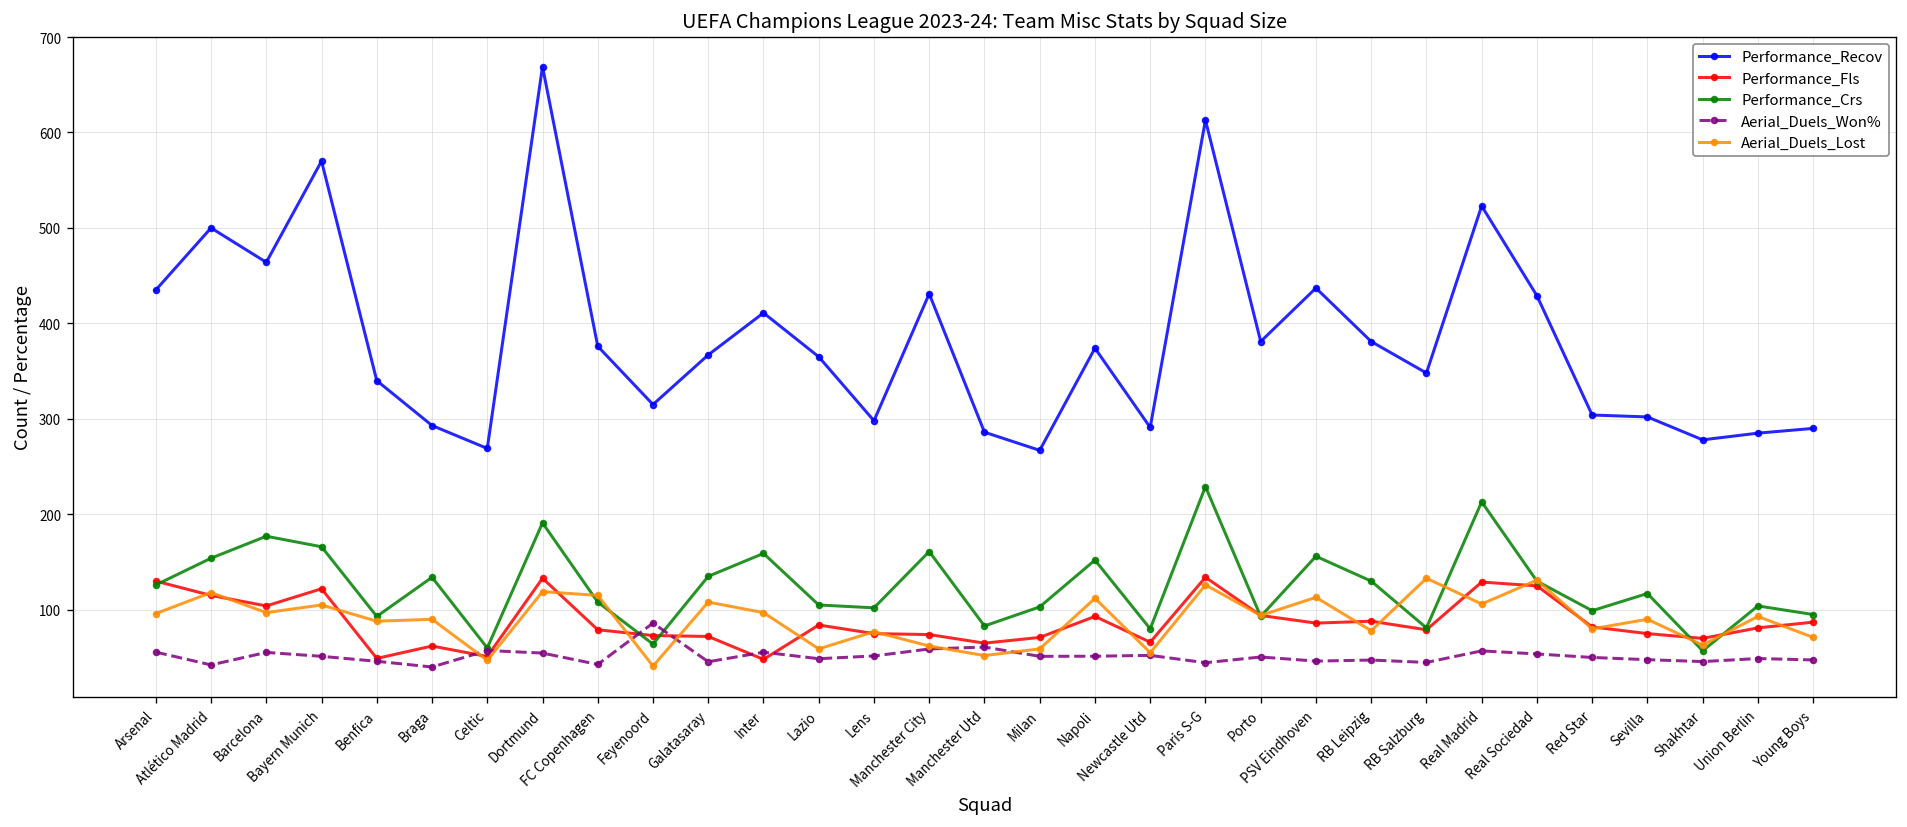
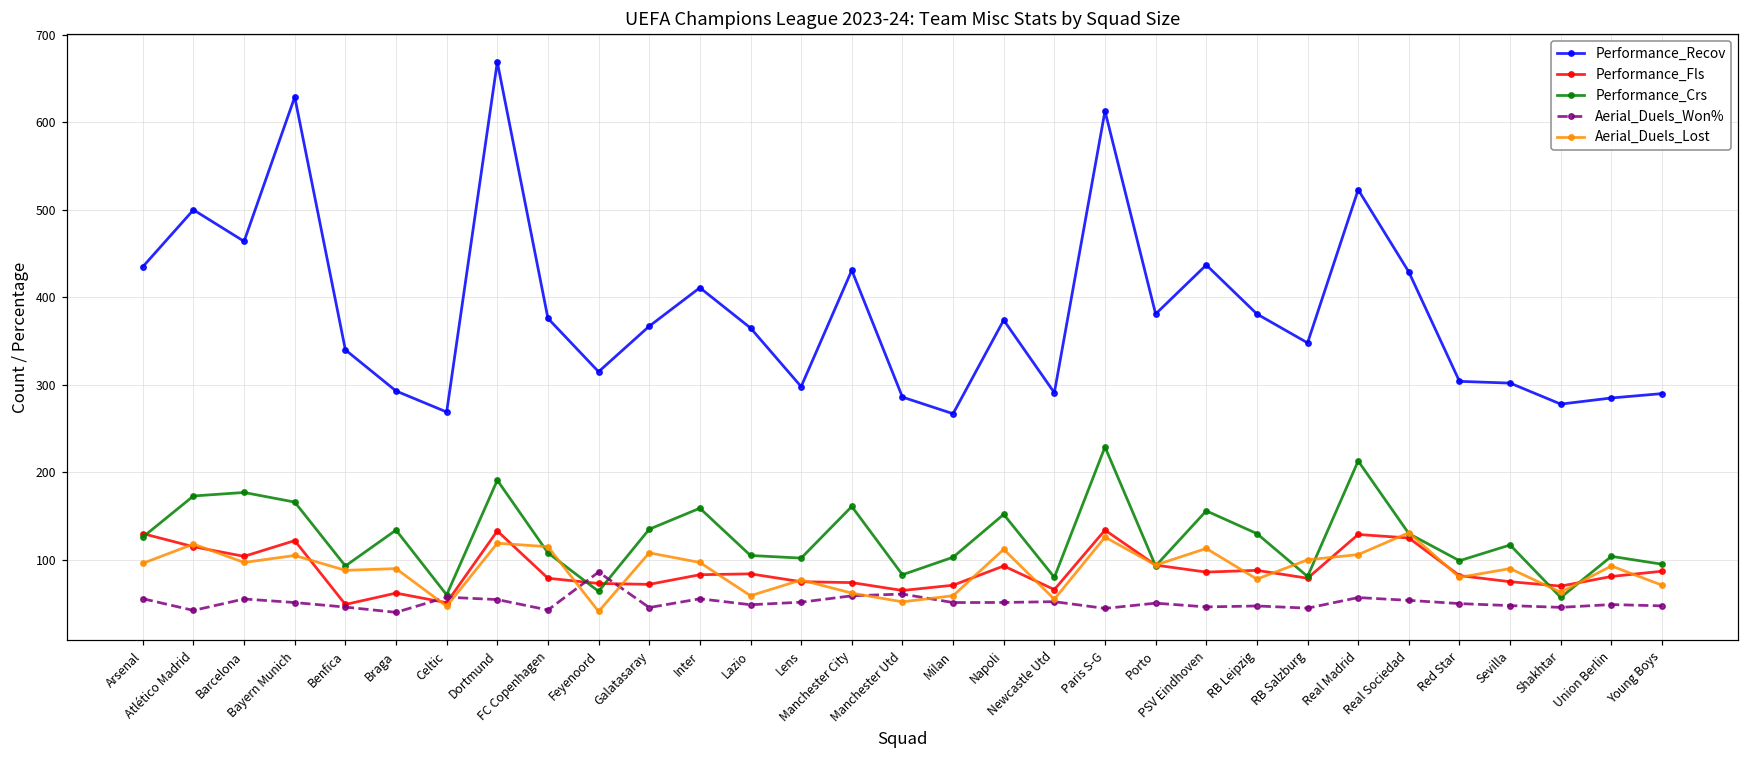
Performance_Crs, Atlético Madrid: 150 -> 170
Performance_Recov, Bayern Munich: 570 -> 630
Performance_Fls, Inter: 50 -> 80
Aerial_Duels_Lost, RB Salzburg: 130 -> 100
